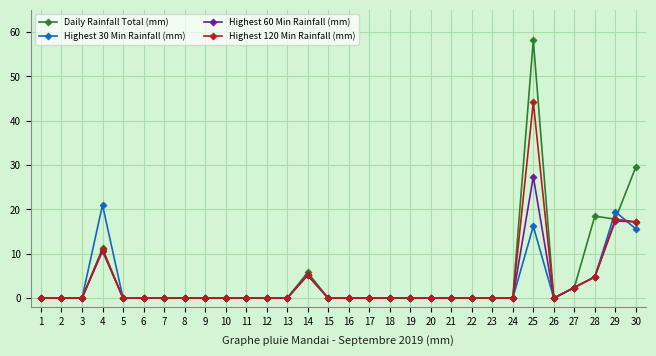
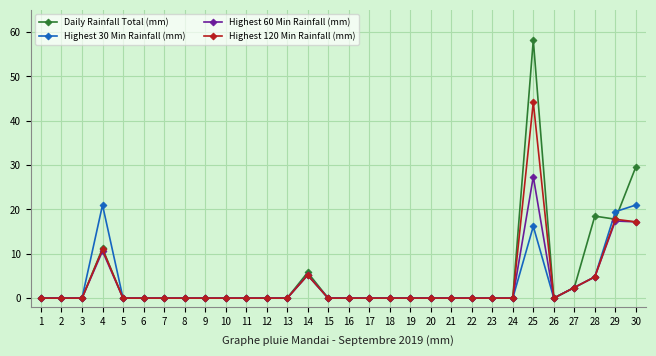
Highest 30 Min Rainfall (mm), 30: 16 -> 21
